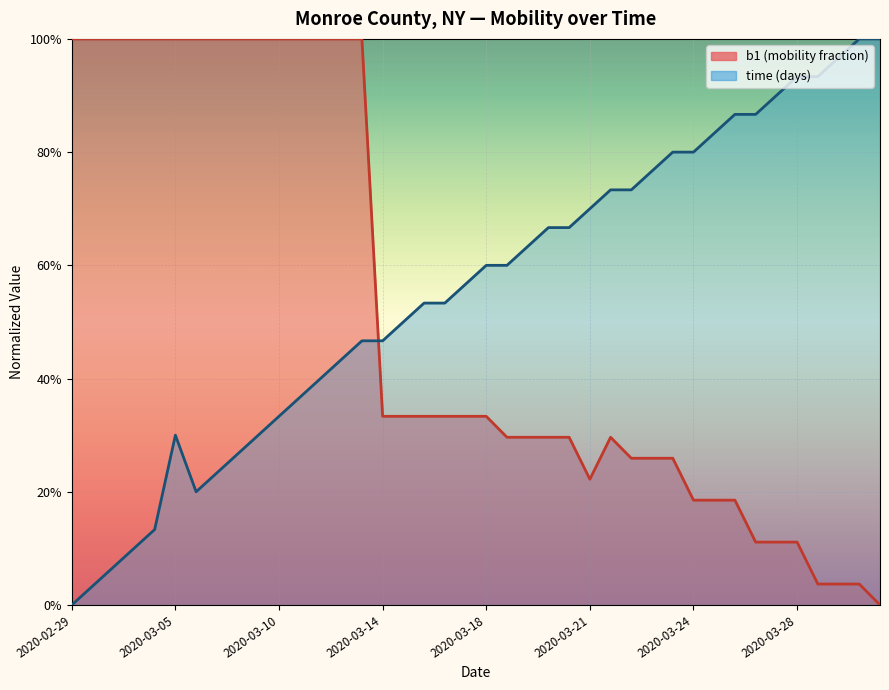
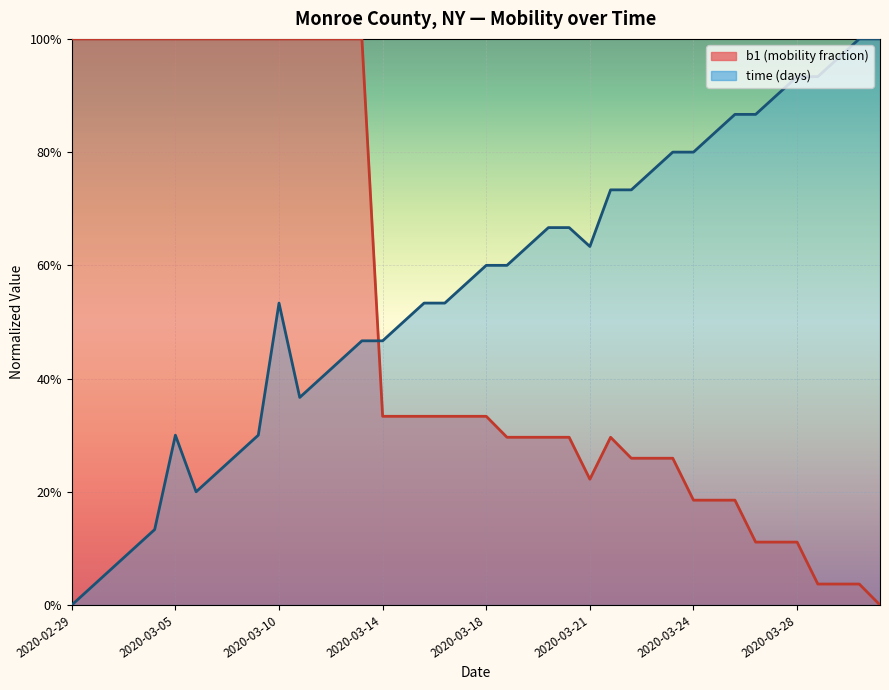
time (days), 2020-03-10: 33% -> 53%
time (days), 2020-03-21: 70% -> 63%
